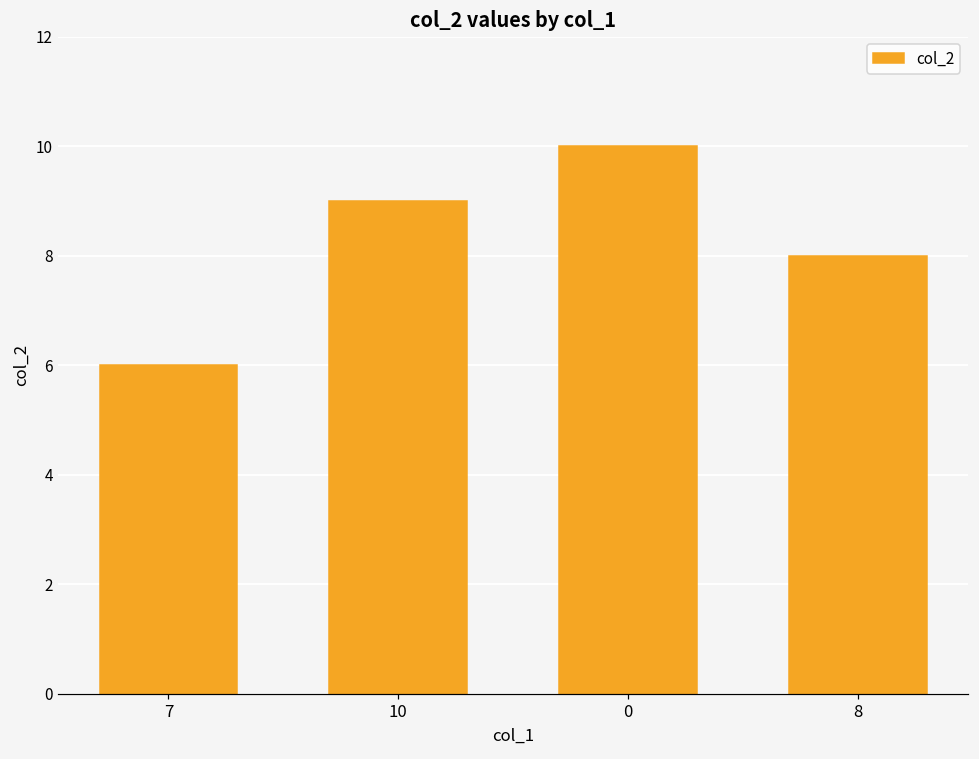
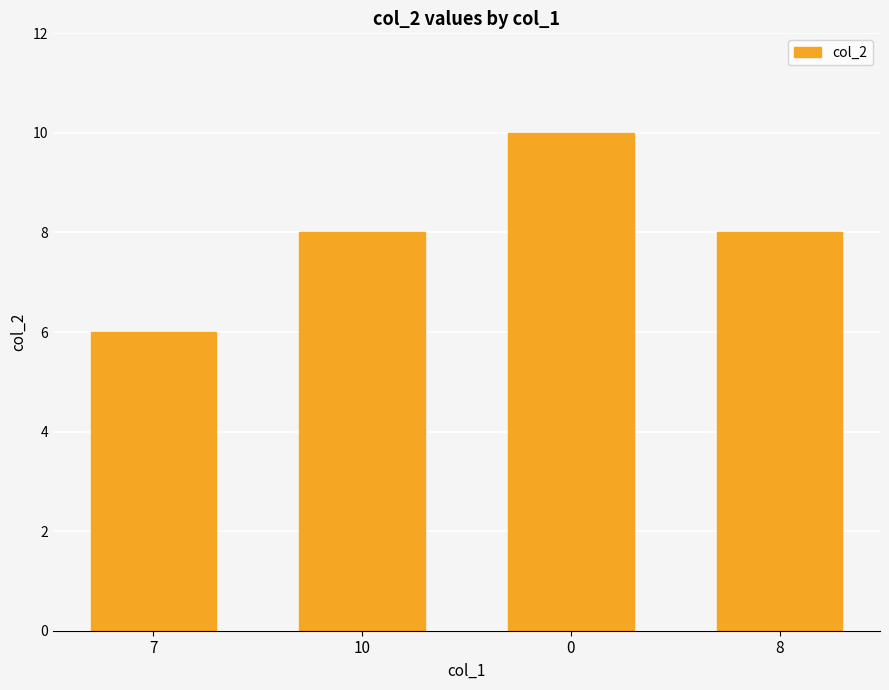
10: 9 -> 8
